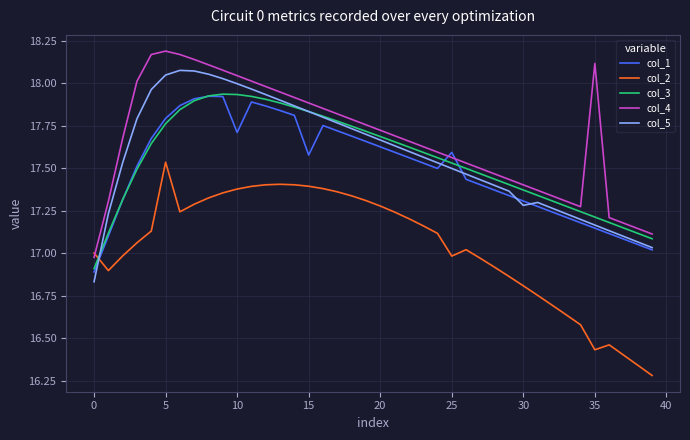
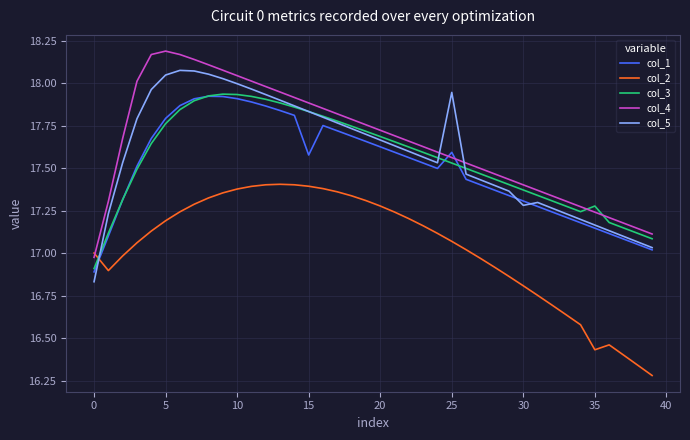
col_2, 5: 17.54 -> 17.19
col_1, 10: 17.71 -> 17.91
col_2, 25: 16.98 -> 17.07
col_5, 25: 17.50 -> 17.95
col_3, 35: 17.21 -> 17.28
col_4, 35: 18.12 -> 17.24
